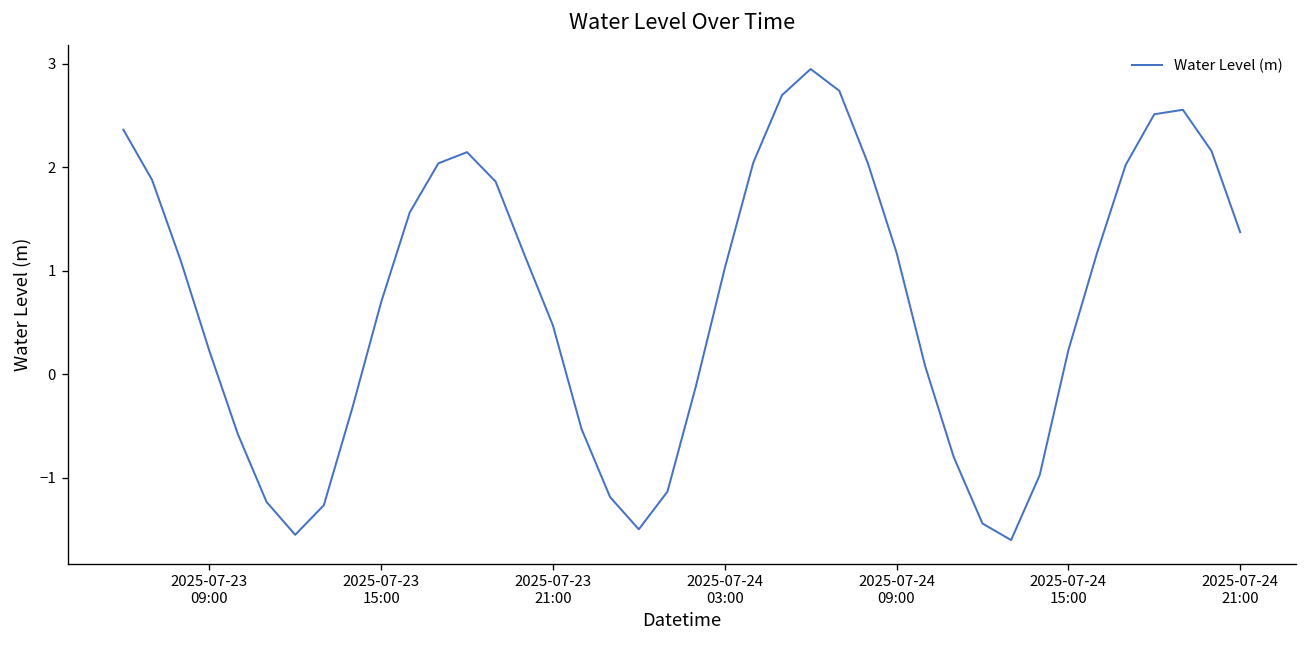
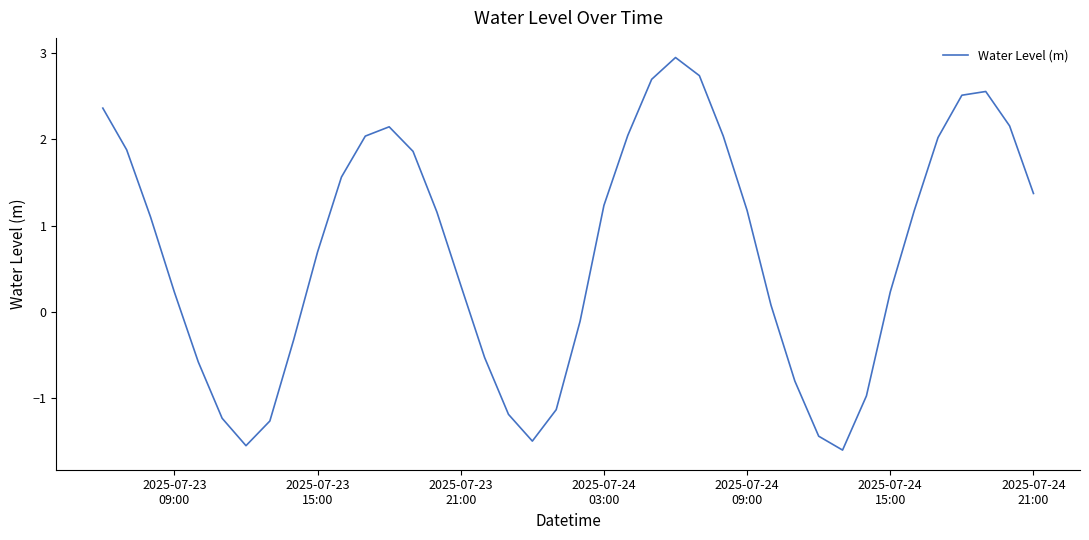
2025-07-23 21:00: 0.5 -> 0.3
2025-07-24 03:00: 1.0 -> 1.2
